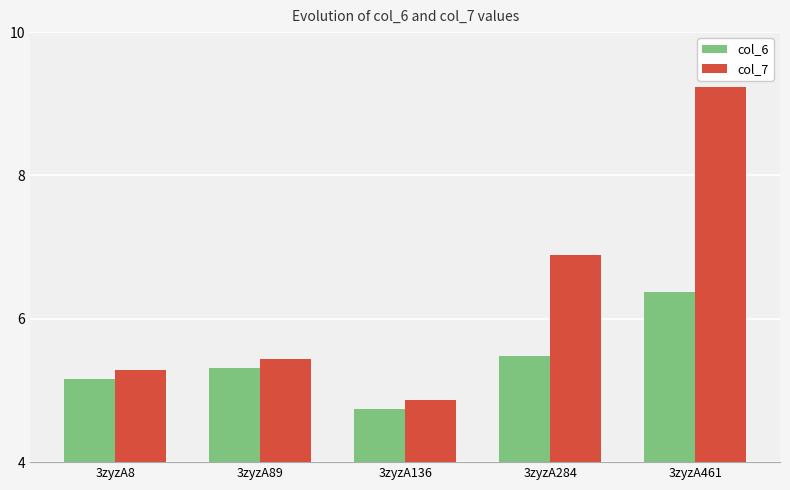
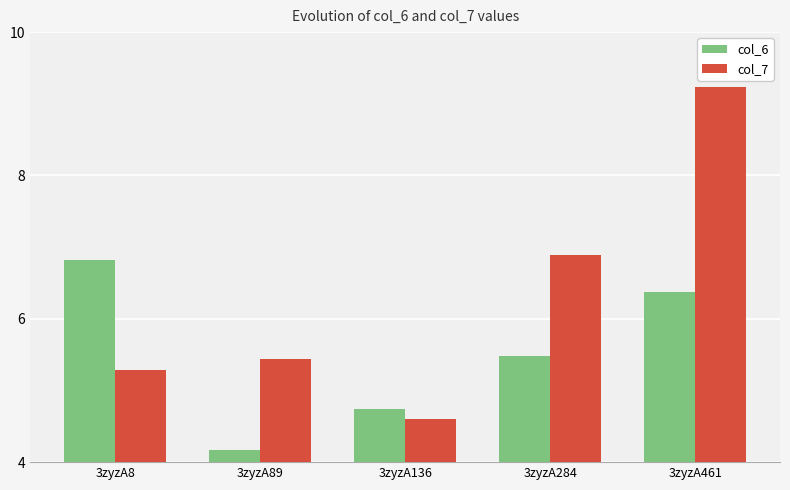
col_6, 3zyzA8: 5.2 -> 6.8
col_6, 3zyzA89: 5.3 -> 4.2
col_7, 3zyzA136: 4.9 -> 4.6
